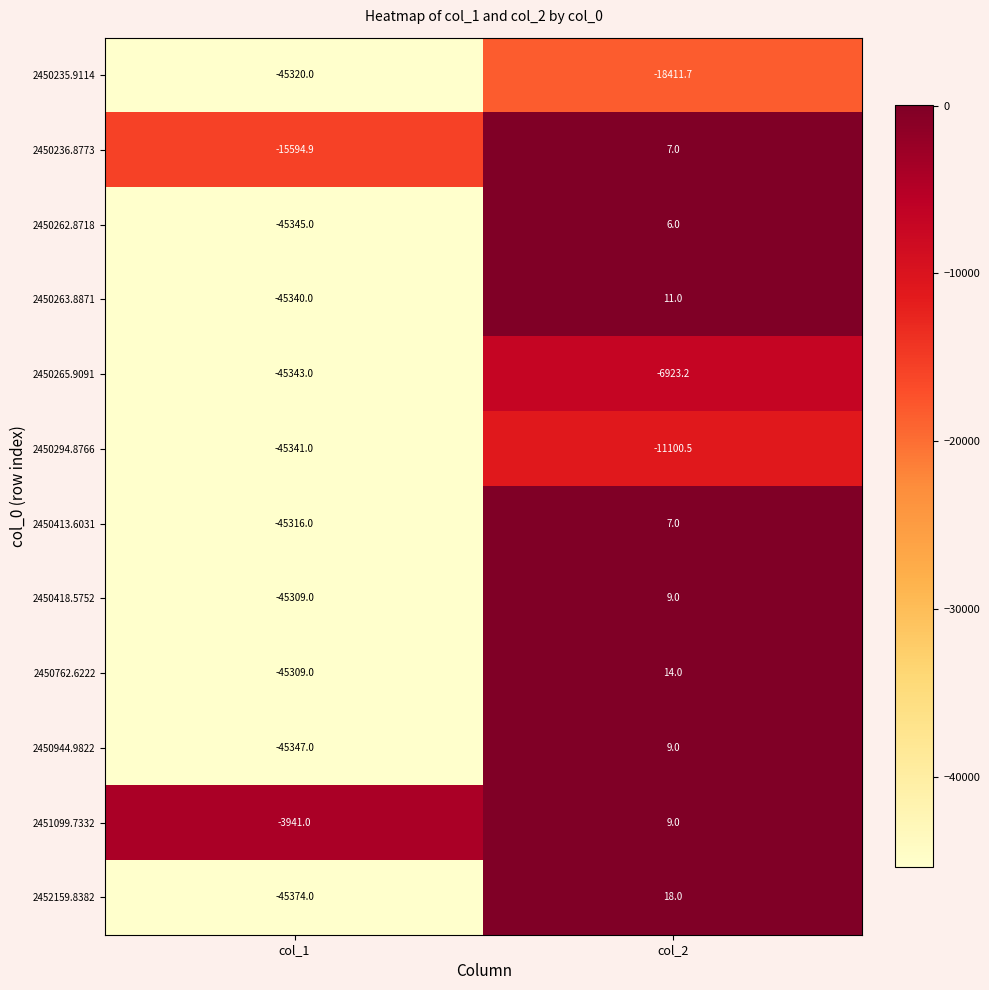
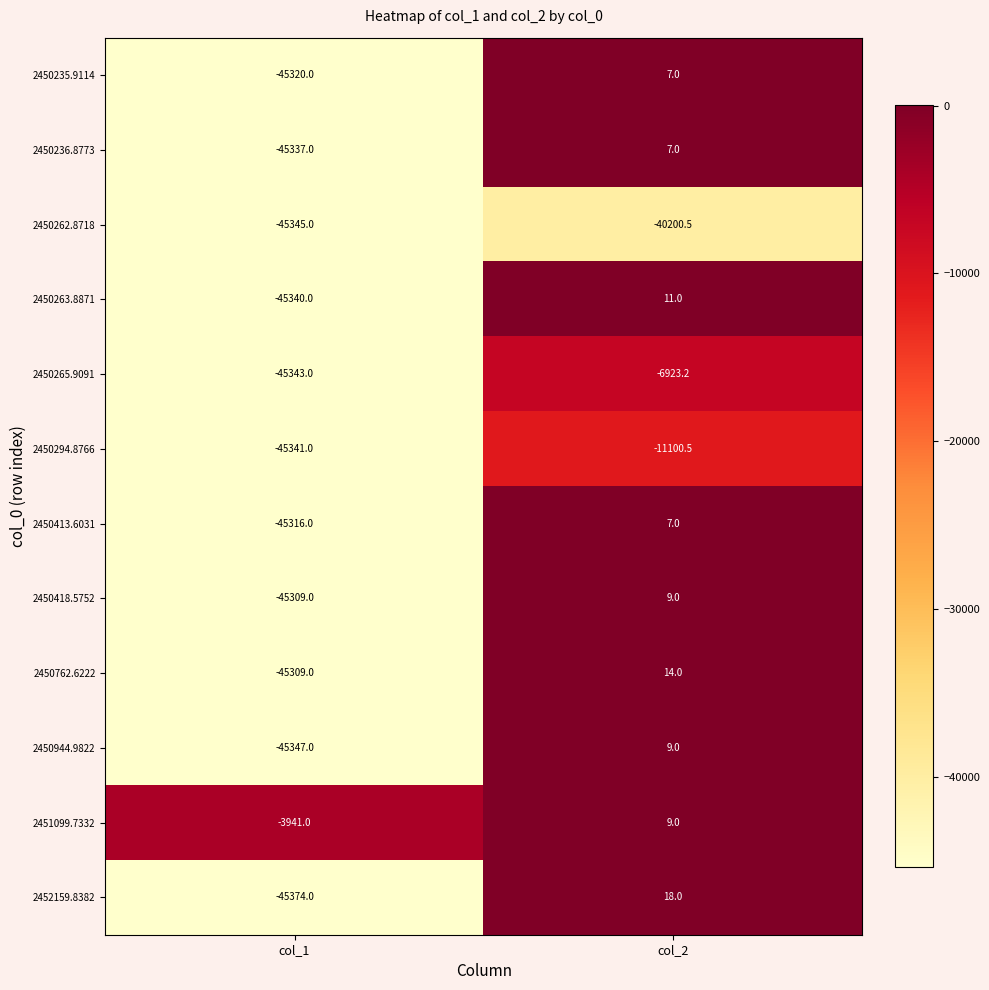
2450235.9114, col_2: -18411.7 -> 7.0
2450236.8773, col_1: -15594.9 -> -45337.0
2450262.8718, col_2: 6.0 -> -40200.5
